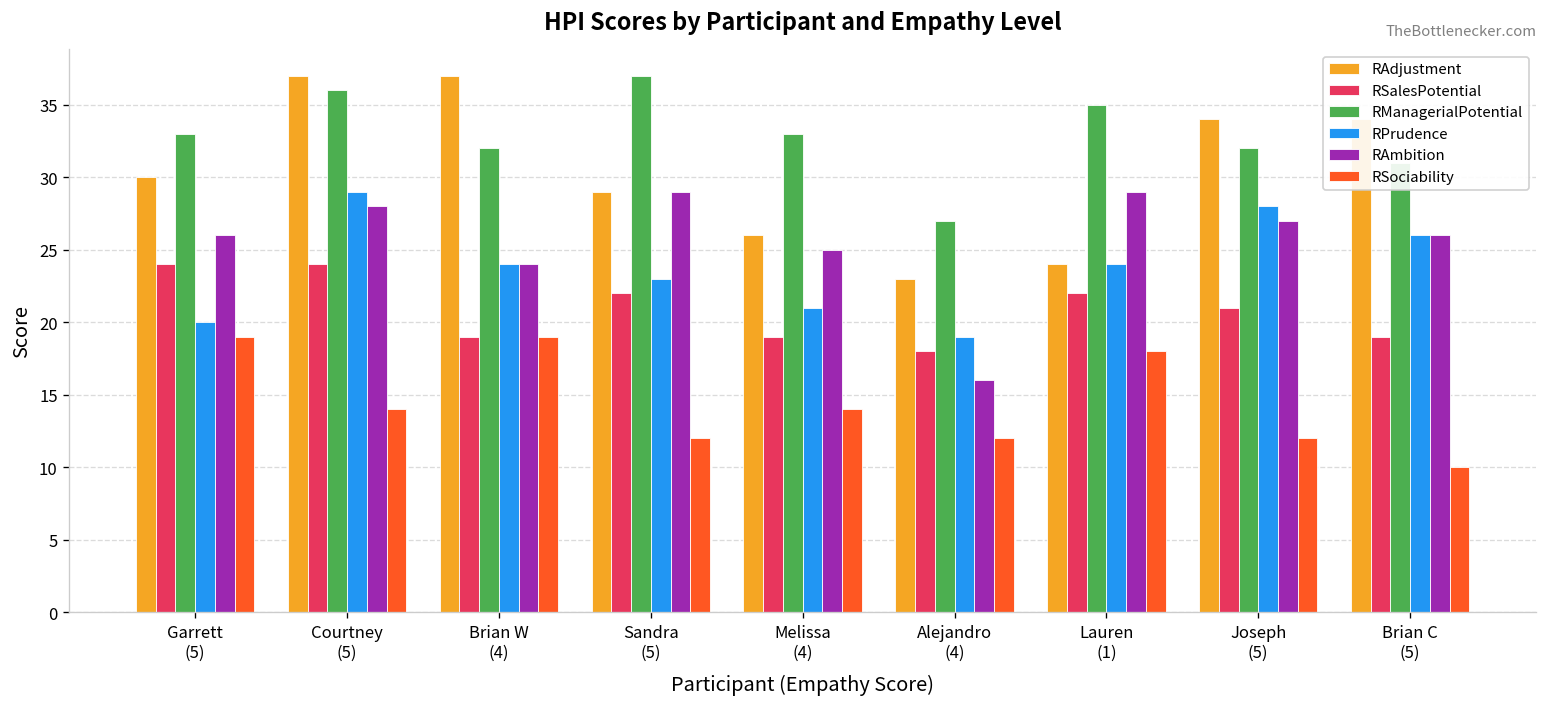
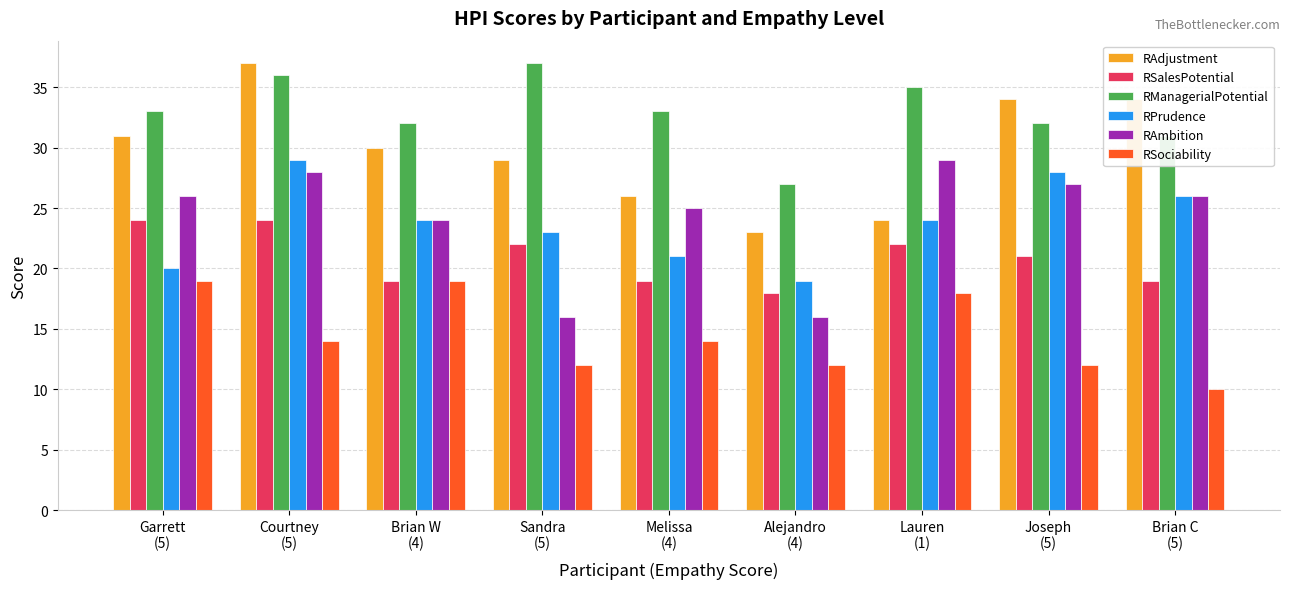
RAdjustment, Garrett (5): 30 -> 31
RAdjustment, Brian W (4): 37 -> 30
RAmbition, Sandra (5): 29 -> 16
